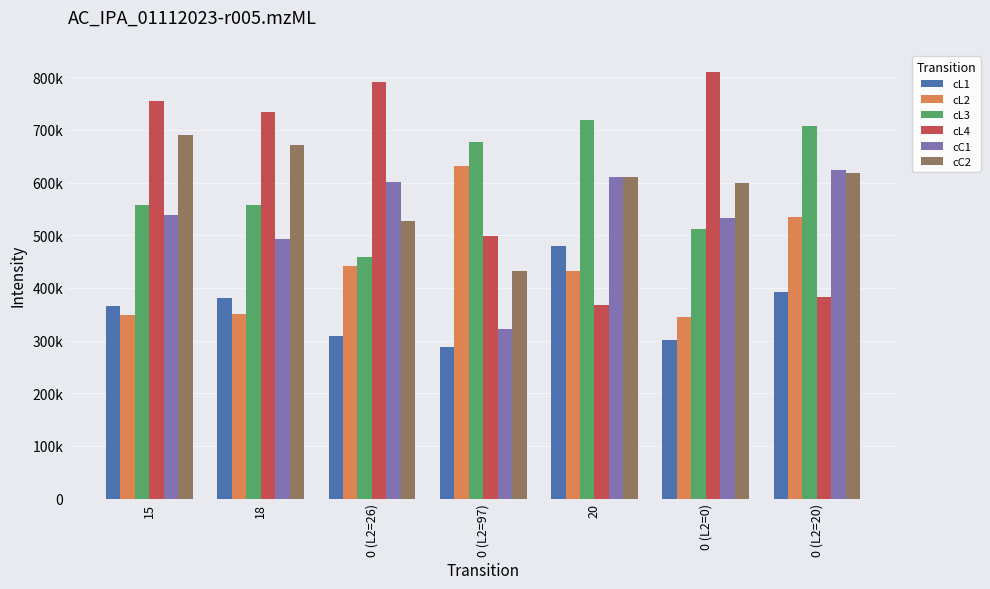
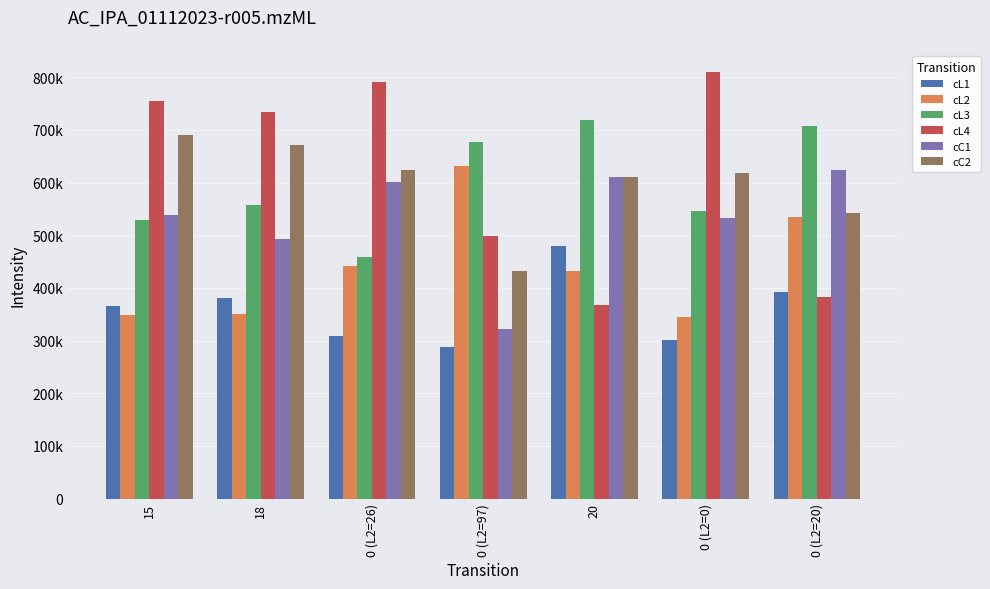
cL3, 15: 560000 -> 530000
cC2, 0 (L2=26): 530000 -> 620000
cL3, 0 (L2=0): 510000 -> 550000
cC2, 0 (L2=0): 600000 -> 620000
cC2, 0 (L2=20): 620000 -> 540000
